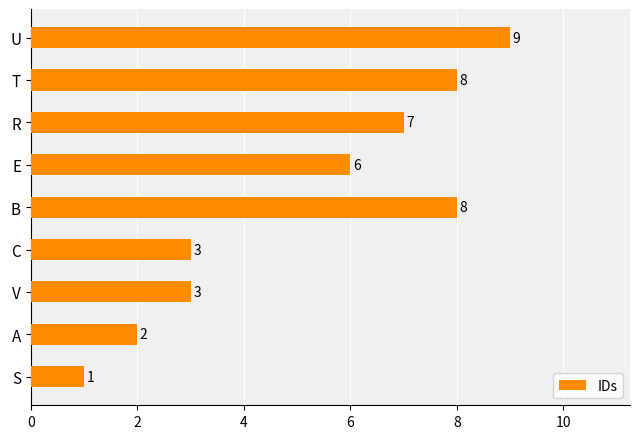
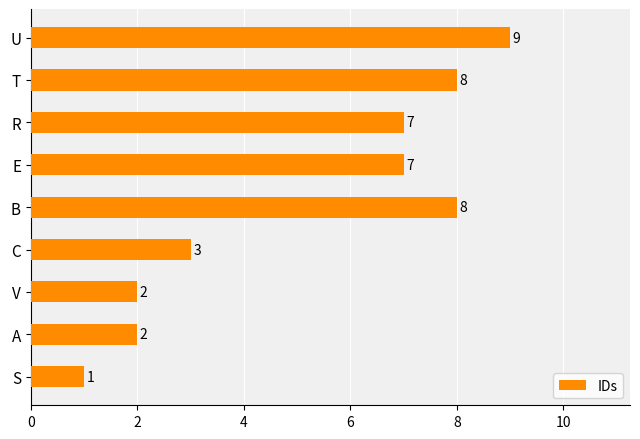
E: 6 -> 7
V: 3 -> 2
